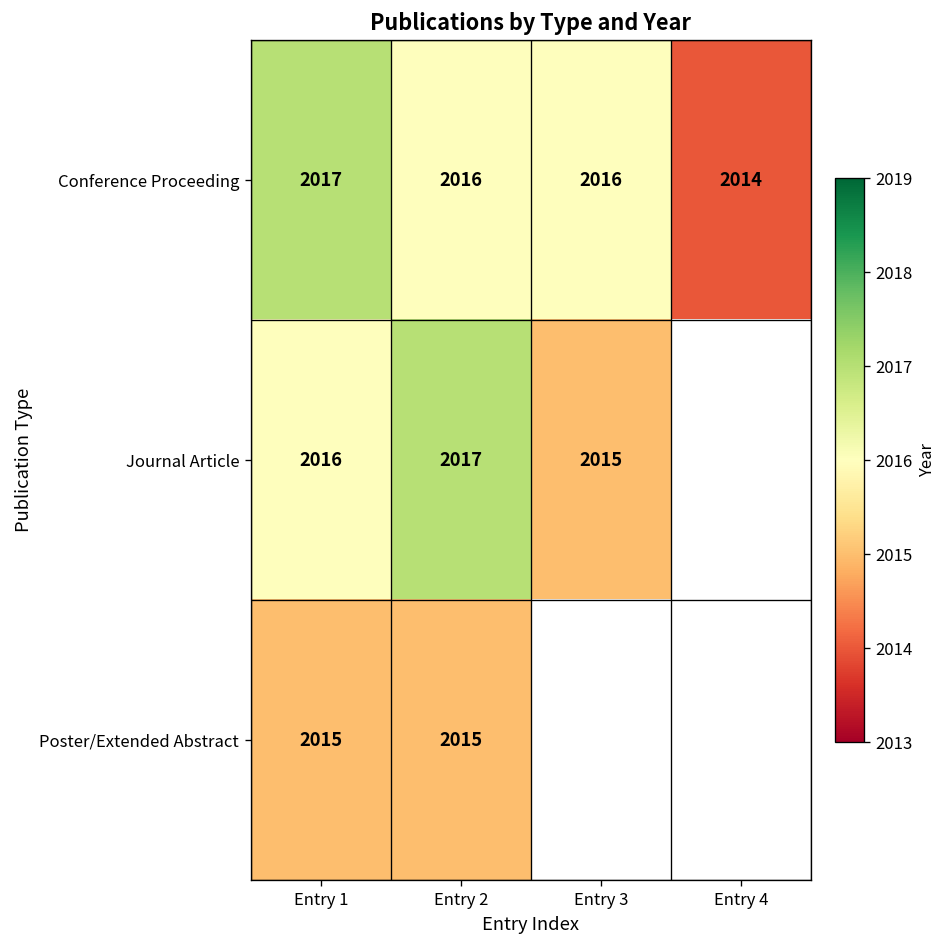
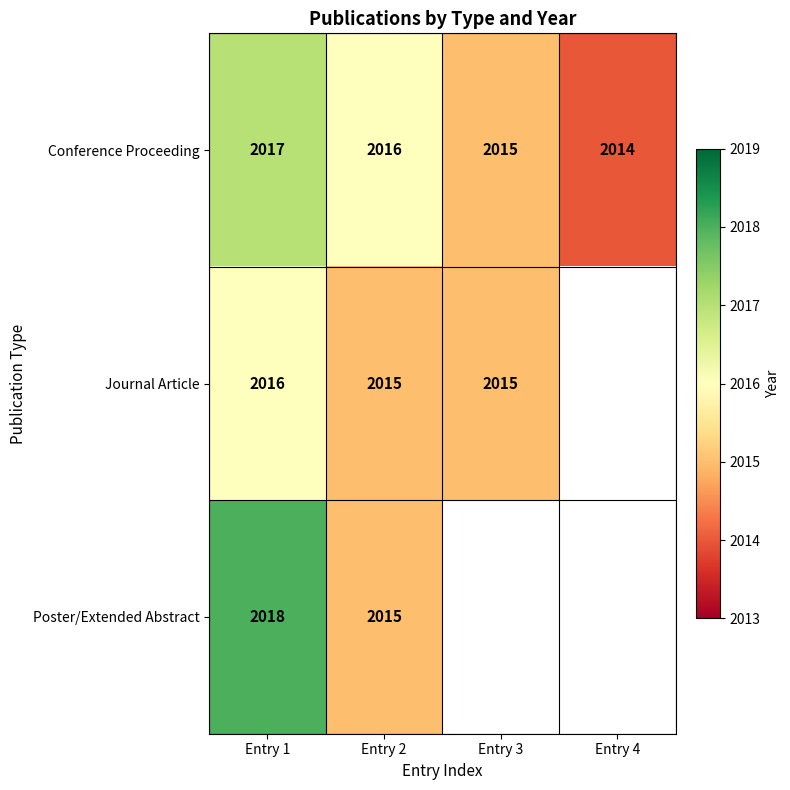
Conference Proceeding, Entry 3: 2016 -> 2015
Journal Article, Entry 2: 2017 -> 2015
Poster/Extended Abstract, Entry 1: 2015 -> 2018
